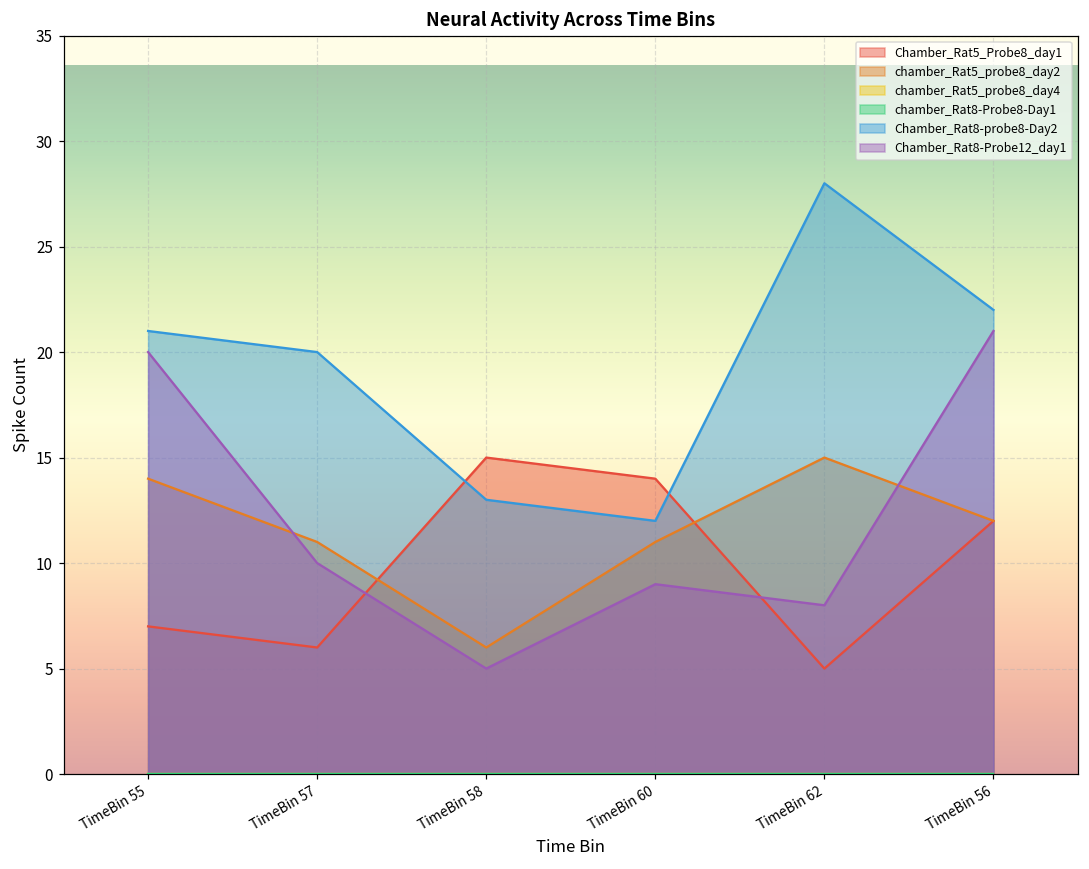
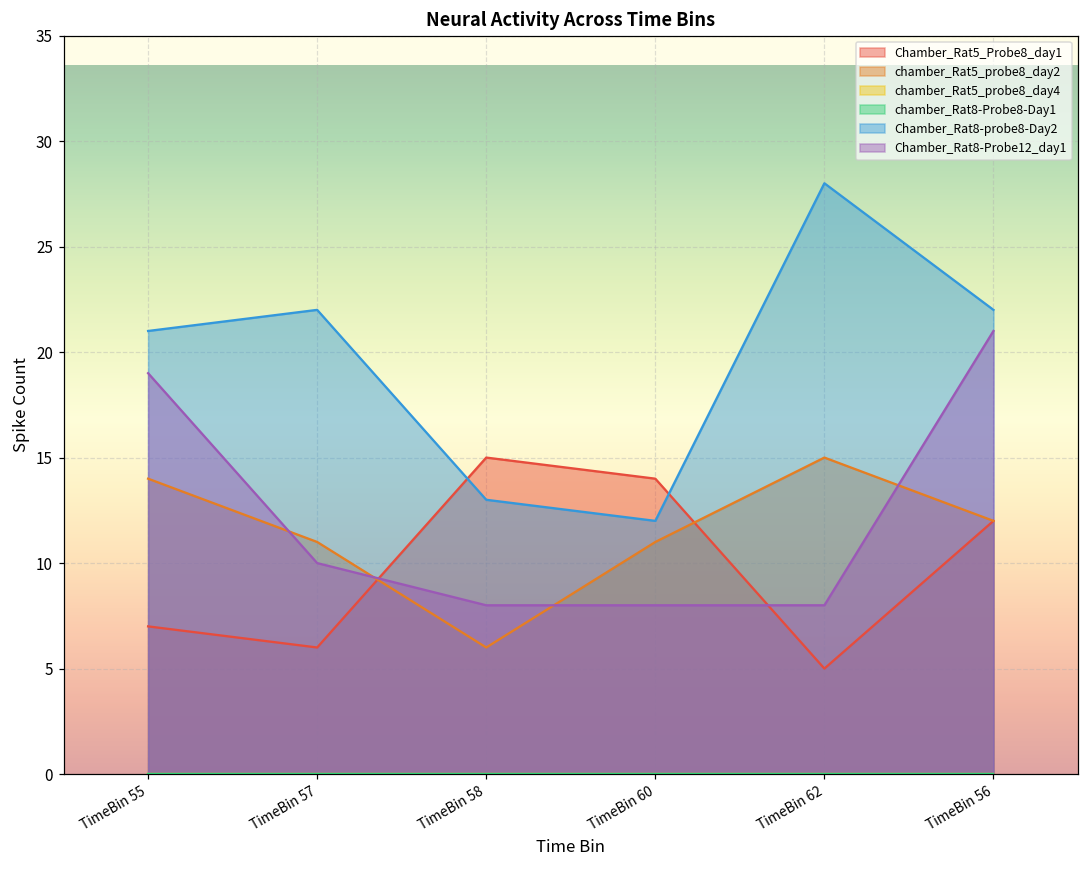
Chamber_Rat8-Probe12_day1, TimeBin 55: 20 -> 19
Chamber_Rat8-probe8-Day2, TimeBin 57: 20 -> 22
Chamber_Rat8-Probe12_day1, TimeBin 58: 5 -> 8
Chamber_Rat8-Probe12_day1, TimeBin 60: 9 -> 8
